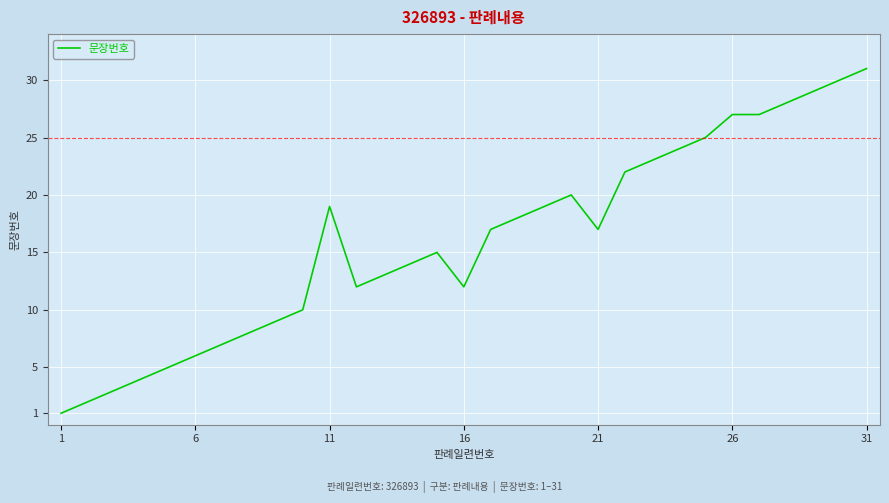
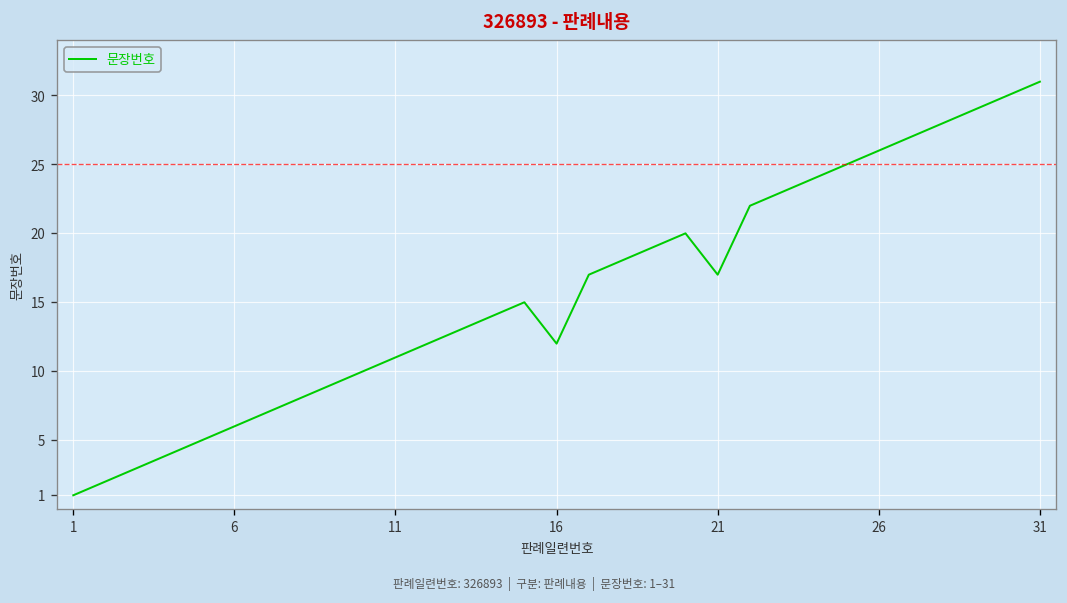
11: 19 -> 11
26: 27 -> 26
